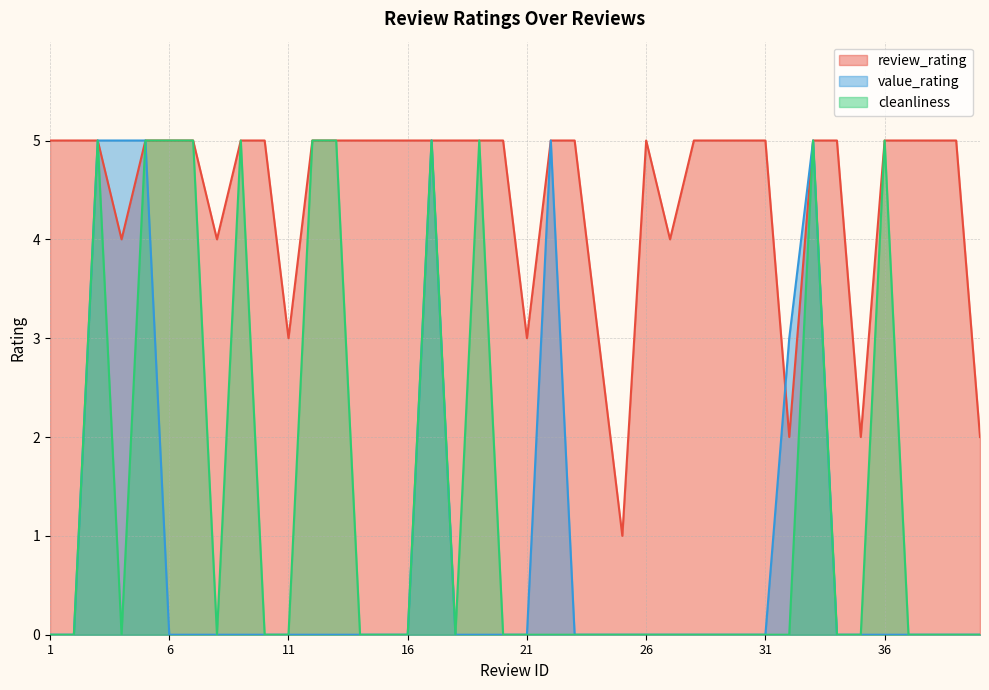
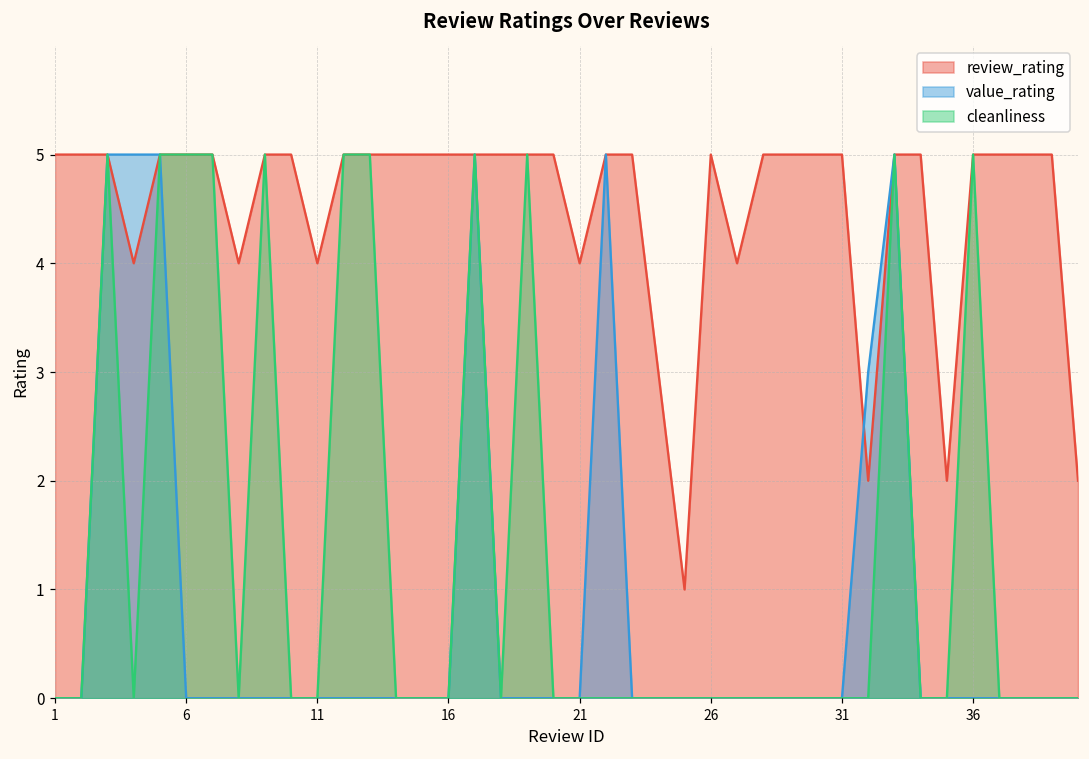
review_rating, 11: 3 -> 4
review_rating, 21: 3 -> 4
